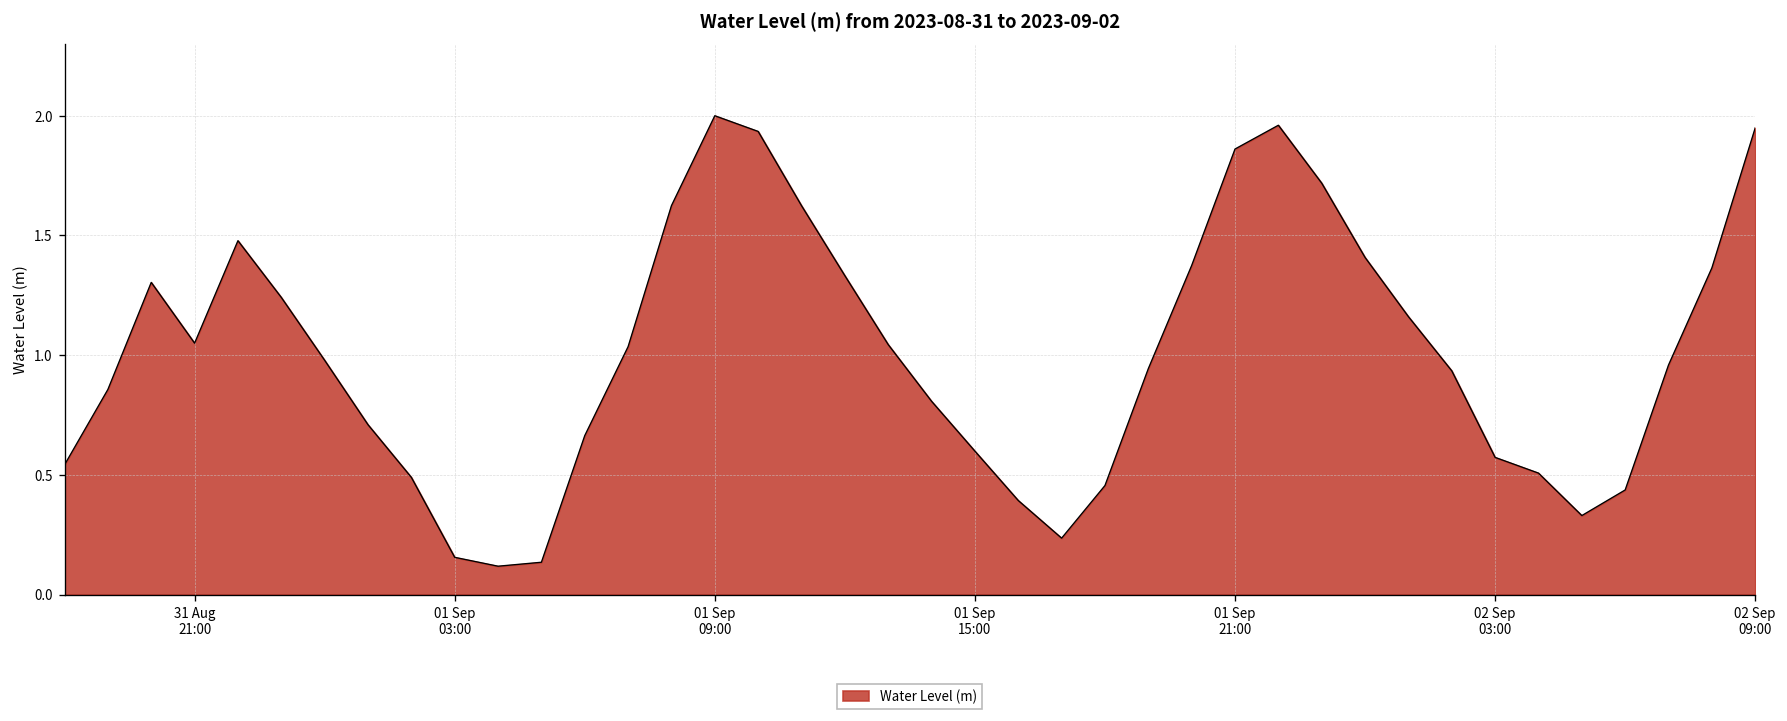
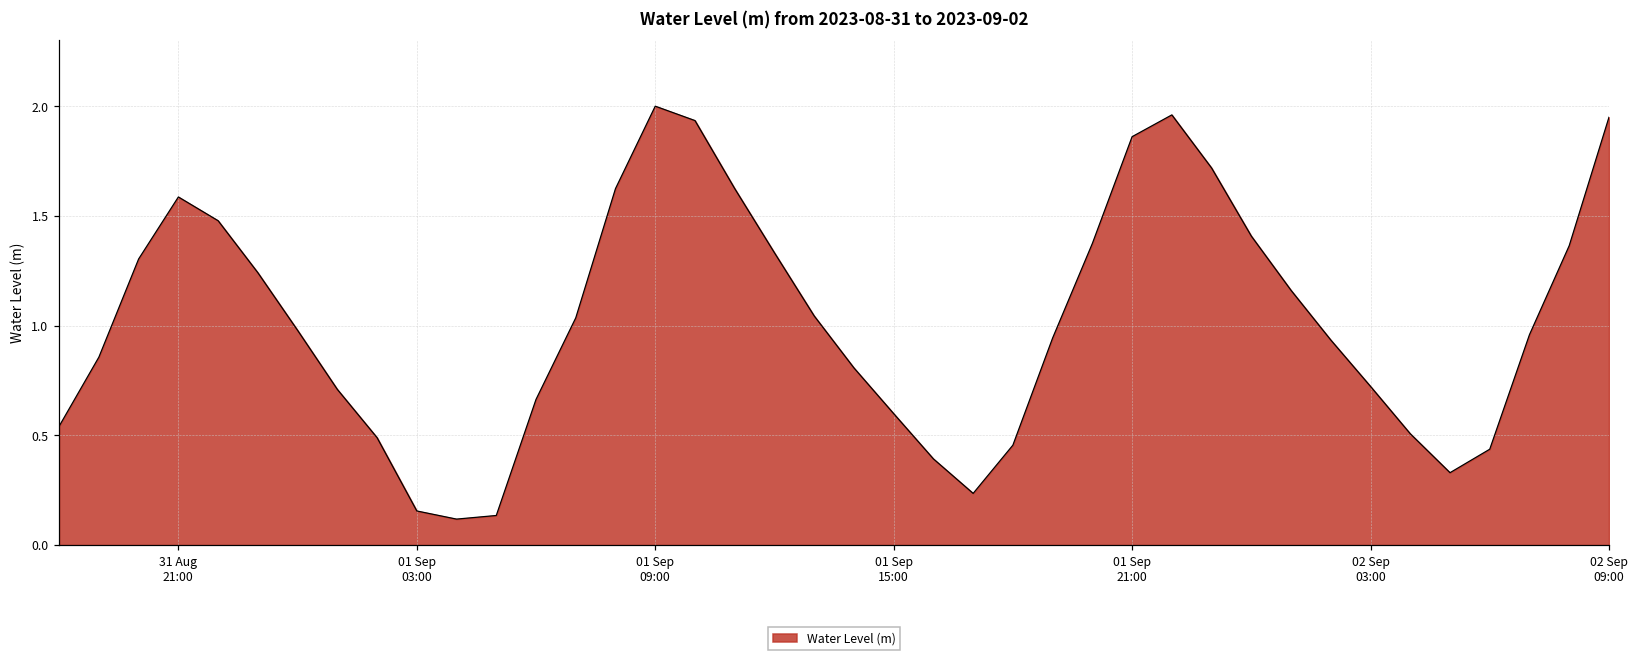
31 Aug 21:00: 1.05 -> 1.59
02 Sep 03:00: 0.57 -> 0.72
